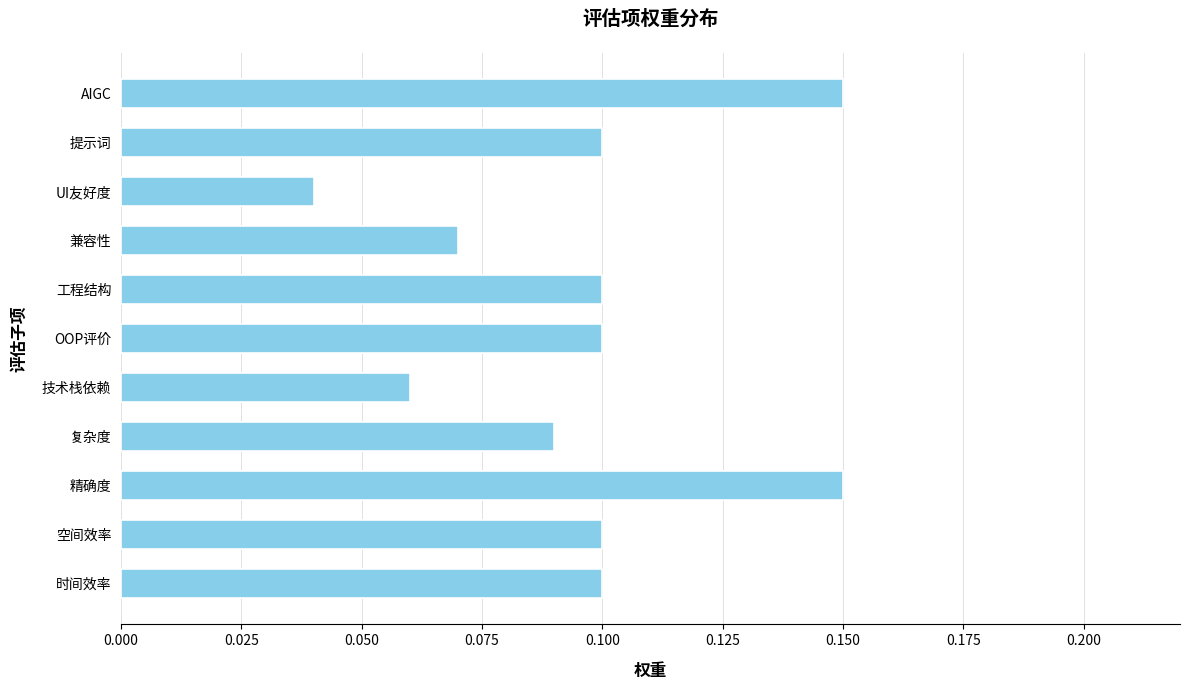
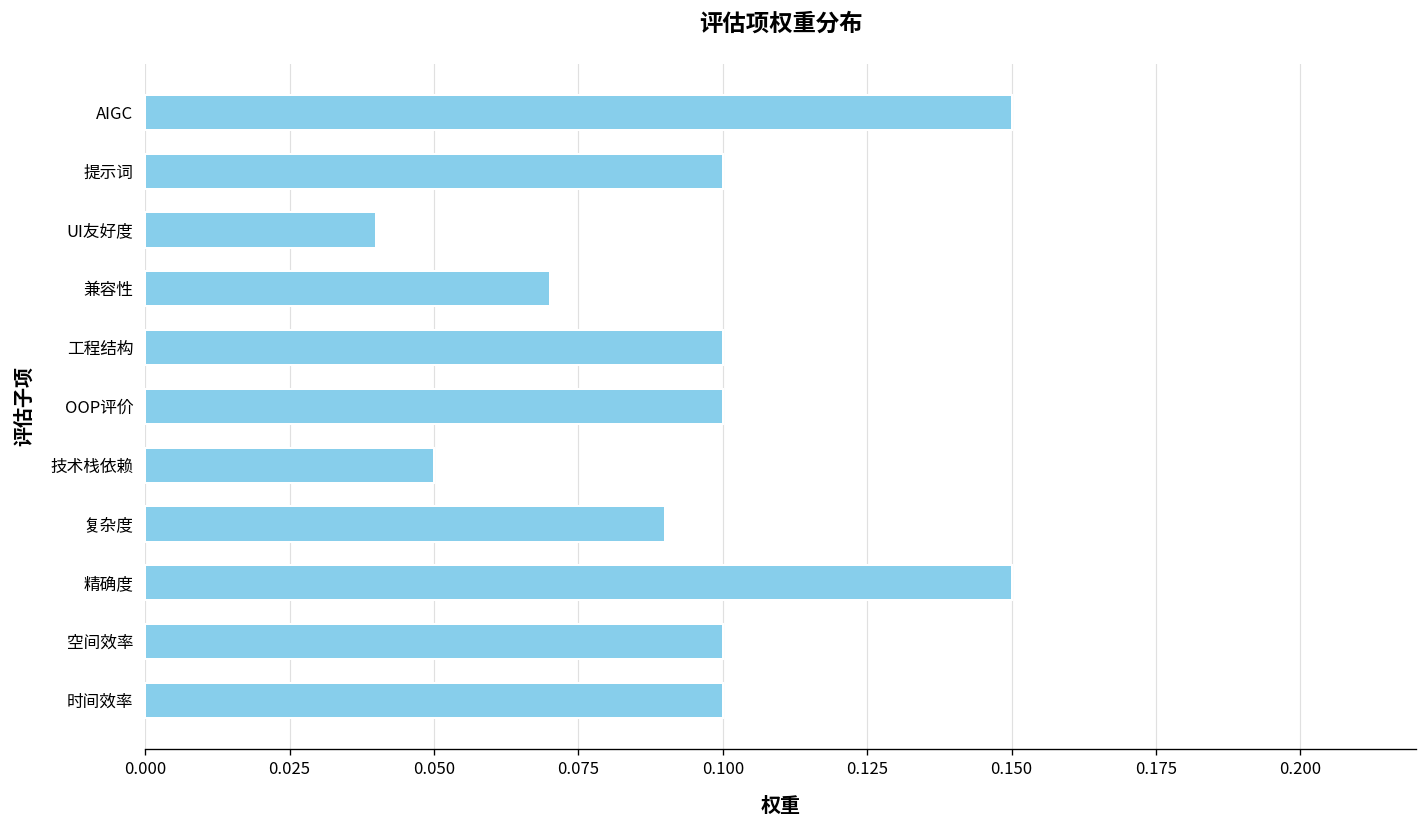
技术栈依赖: 0.06 -> 0.05
